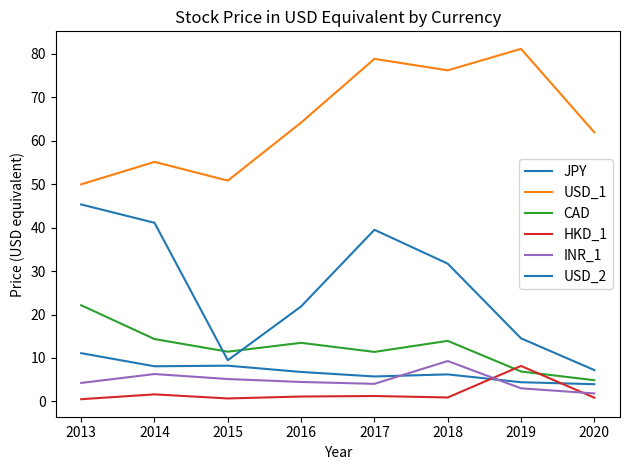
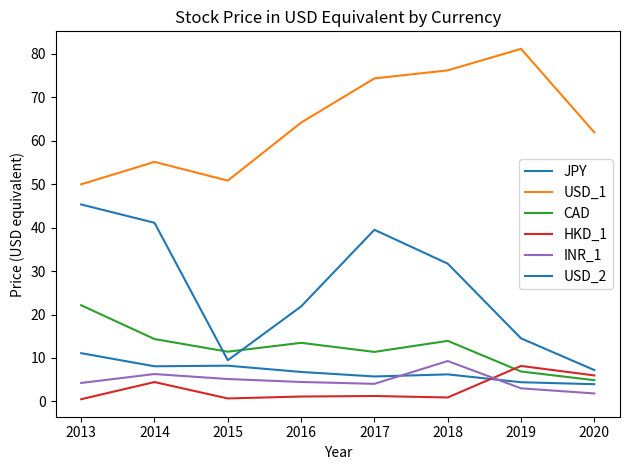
HKD_1, 2014: 2 -> 4
USD_1, 2017: 79 -> 74
HKD_1, 2020: 1 -> 6
